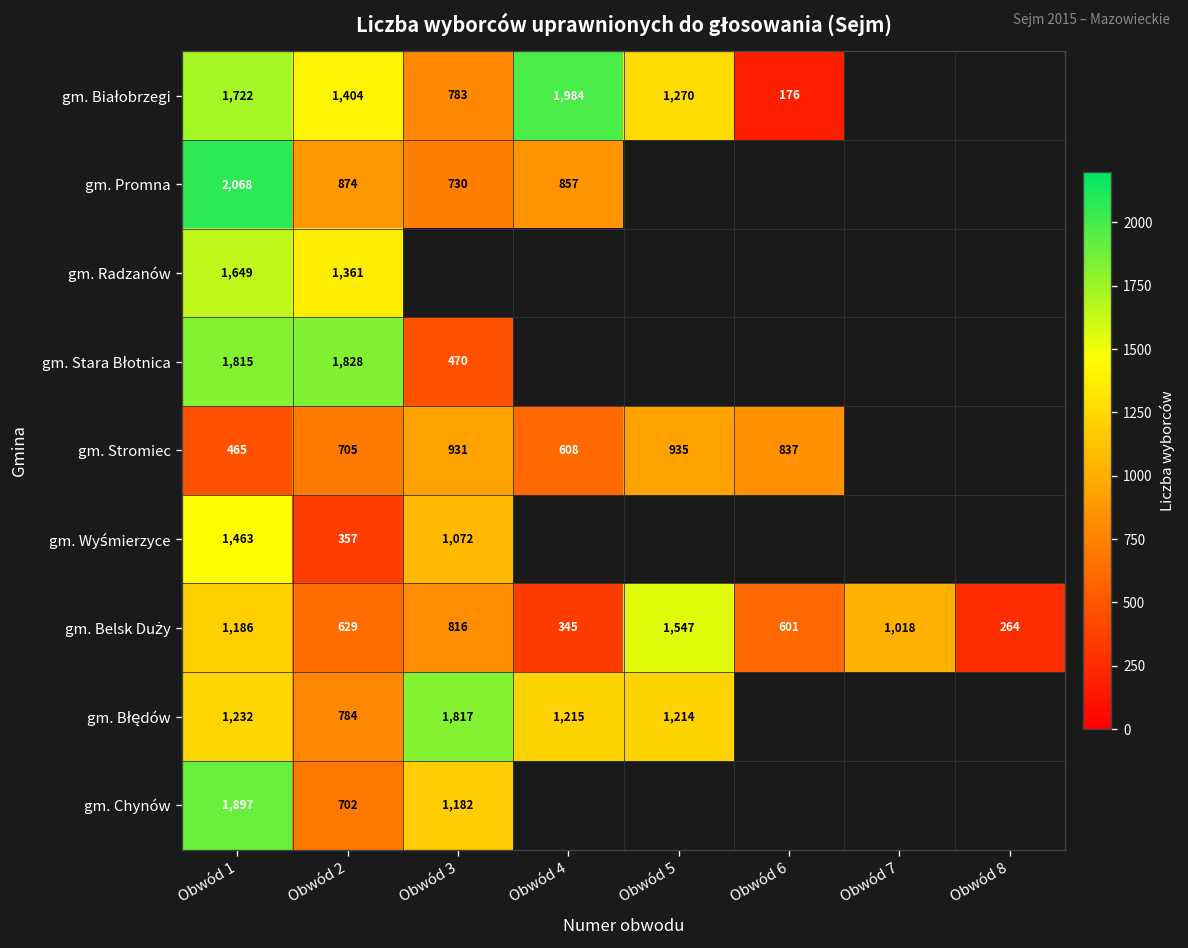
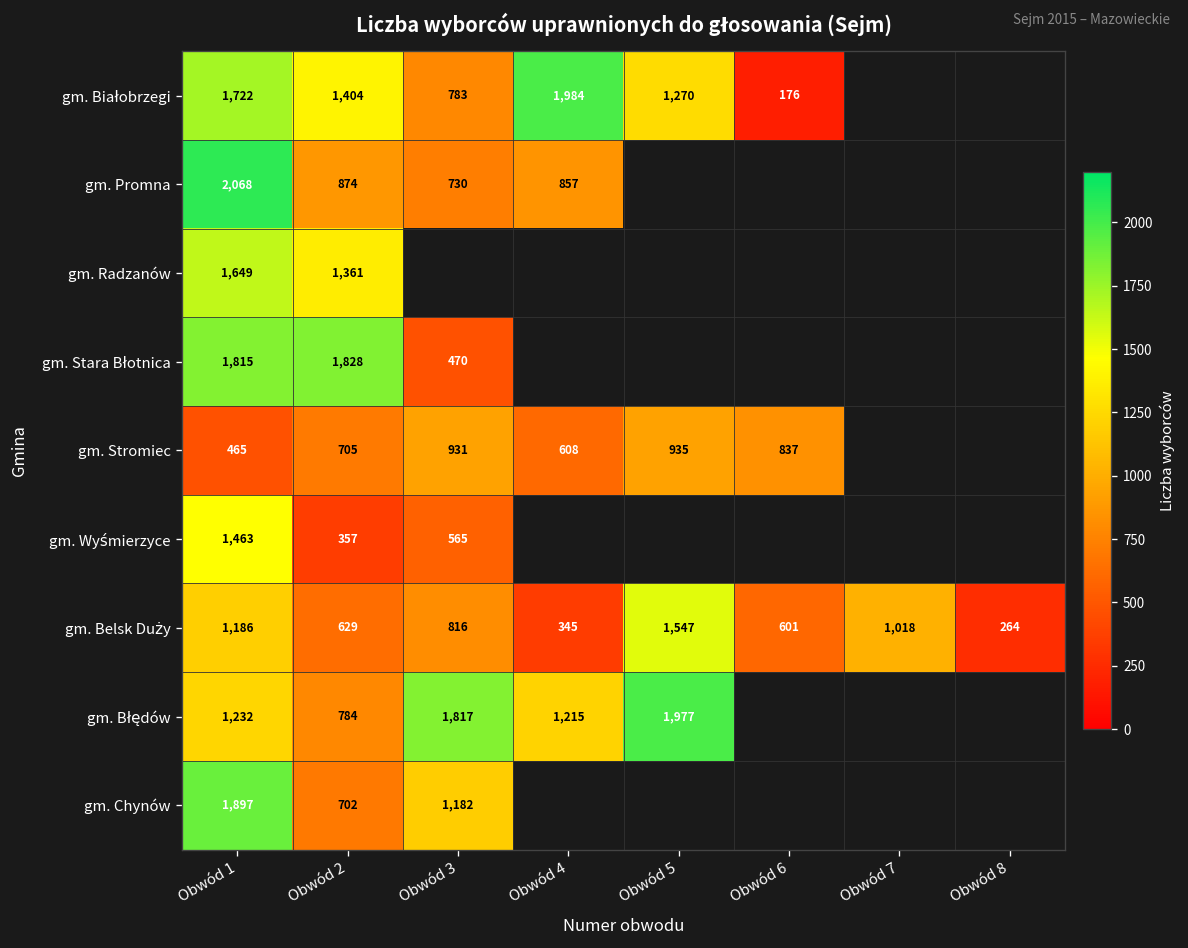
gm. Wyśmierzyce, Obwód 3: 1,072 -> 565
gm. Błędów, Obwód 5: 1,214 -> 1,977
